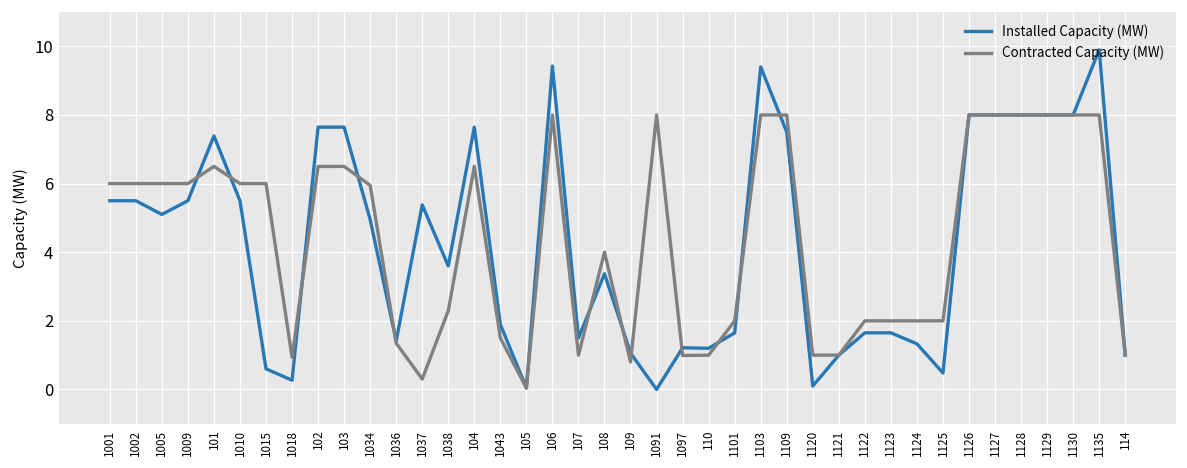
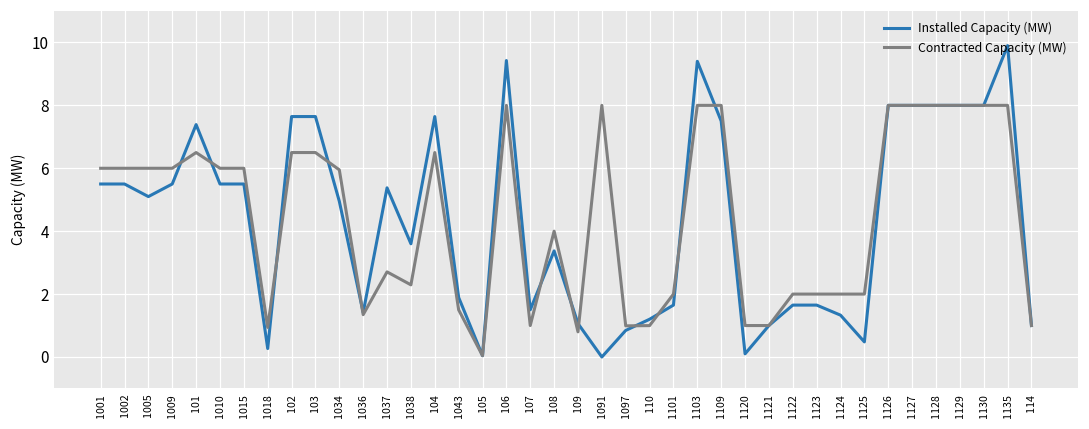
Installed Capacity (MW), 1015: 0.6 -> 5.5
Contracted Capacity (MW), 1037: 0.3 -> 2.7
Installed Capacity (MW), 1097: 1.2 -> 0.8
